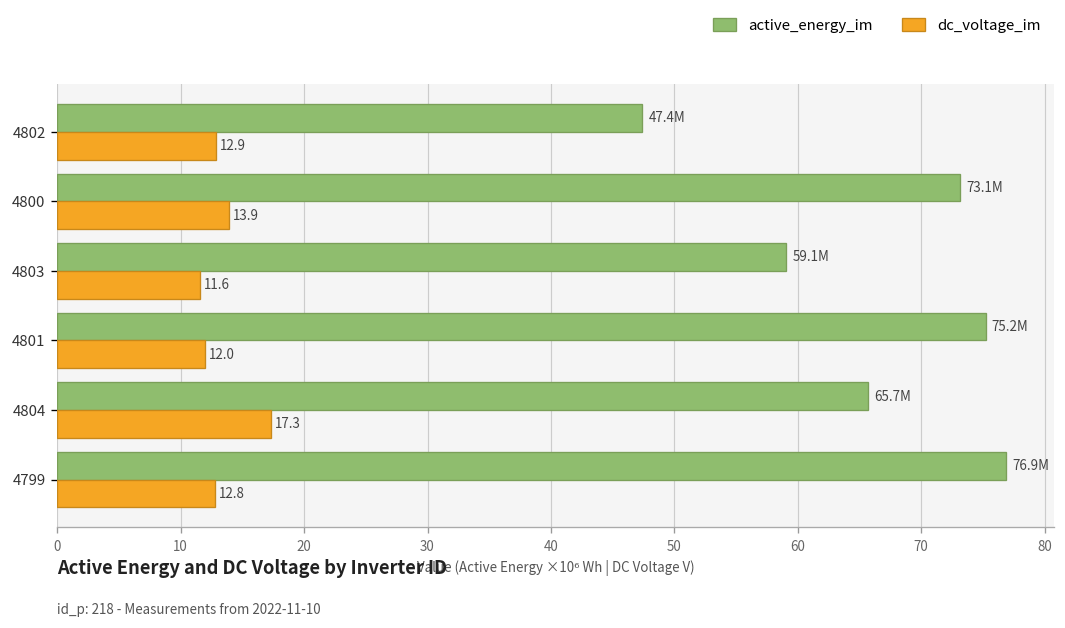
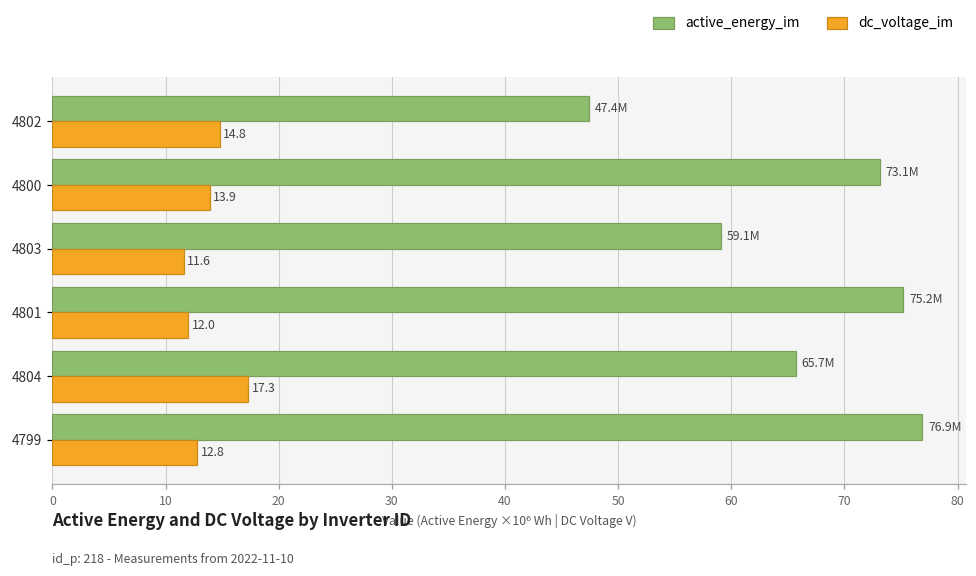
dc_voltage_im, 4802: 12.9 -> 14.8
